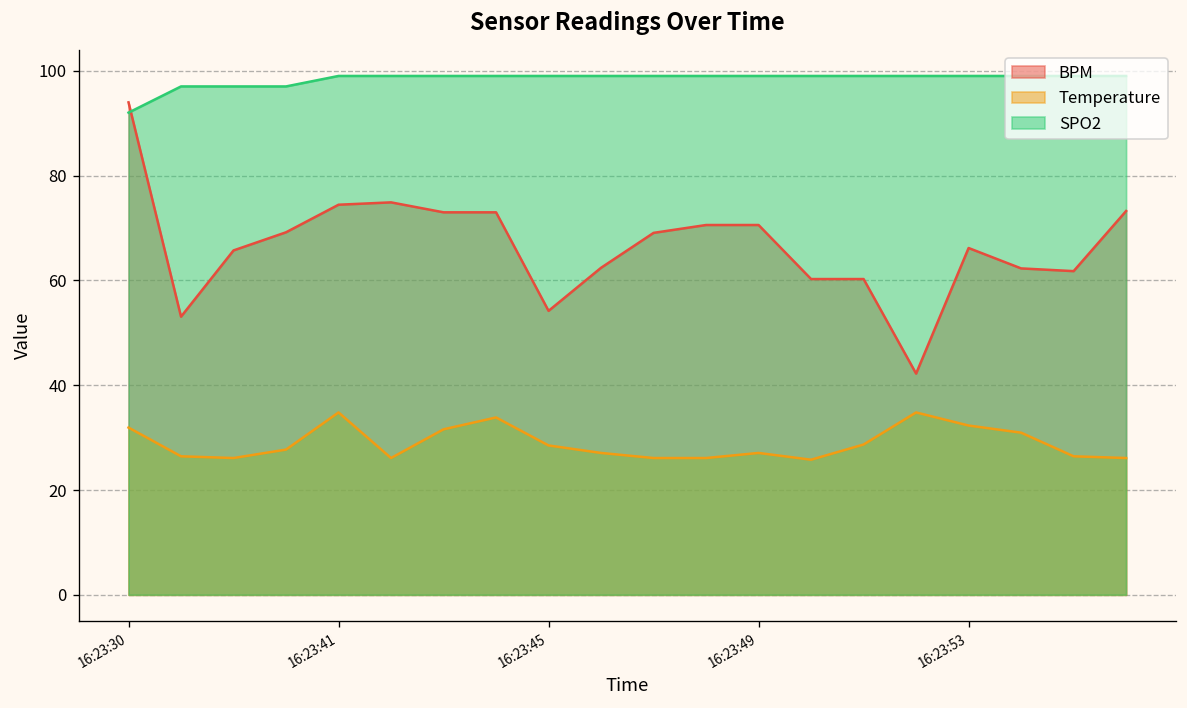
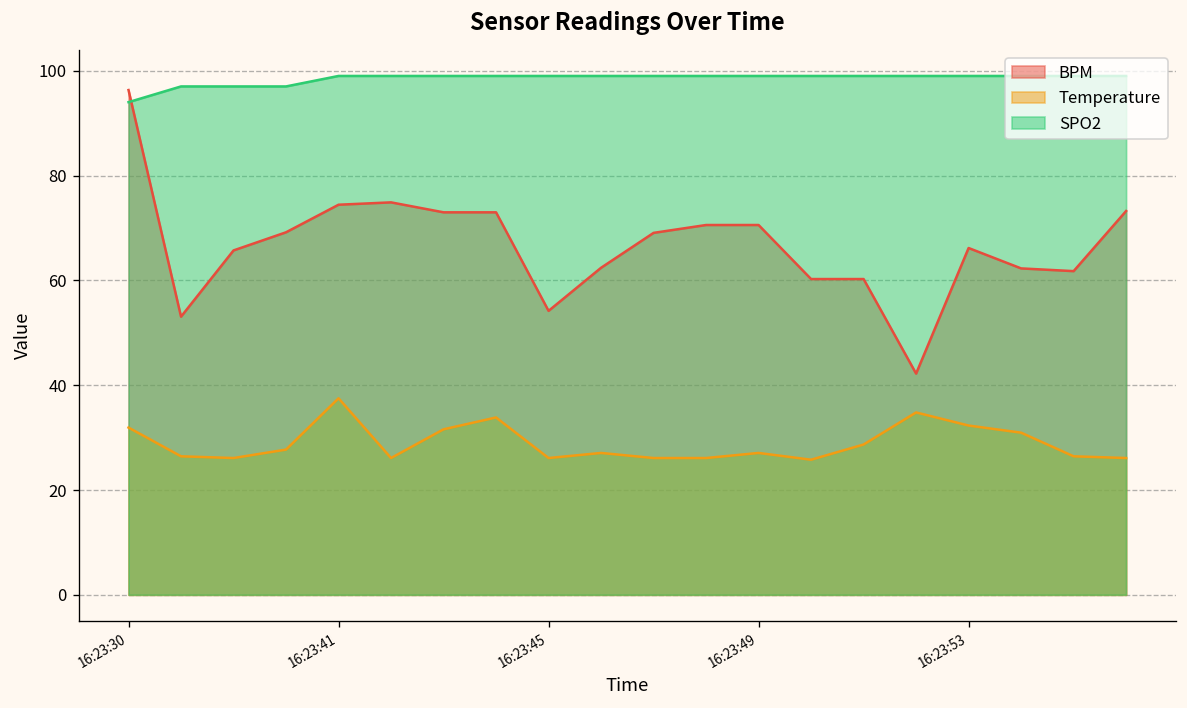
BPM, 16:23:30: 94 -> 96
SPO2, 16:23:30: 92 -> 94
Temperature, 16:23:41: 35 -> 38
Temperature, 16:23:45: 29 -> 26
